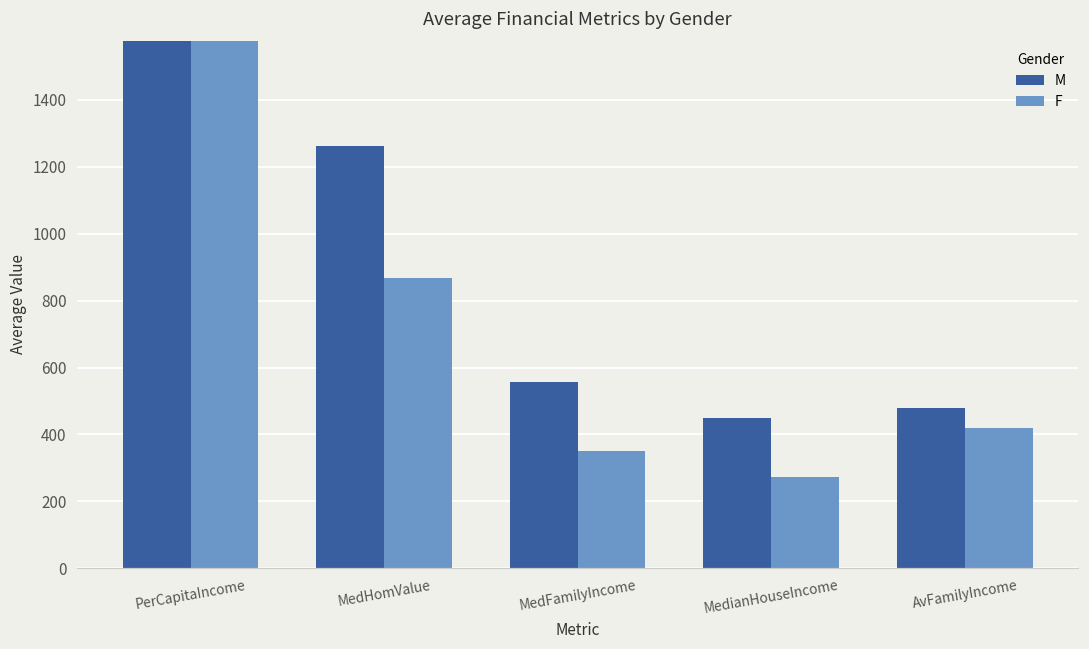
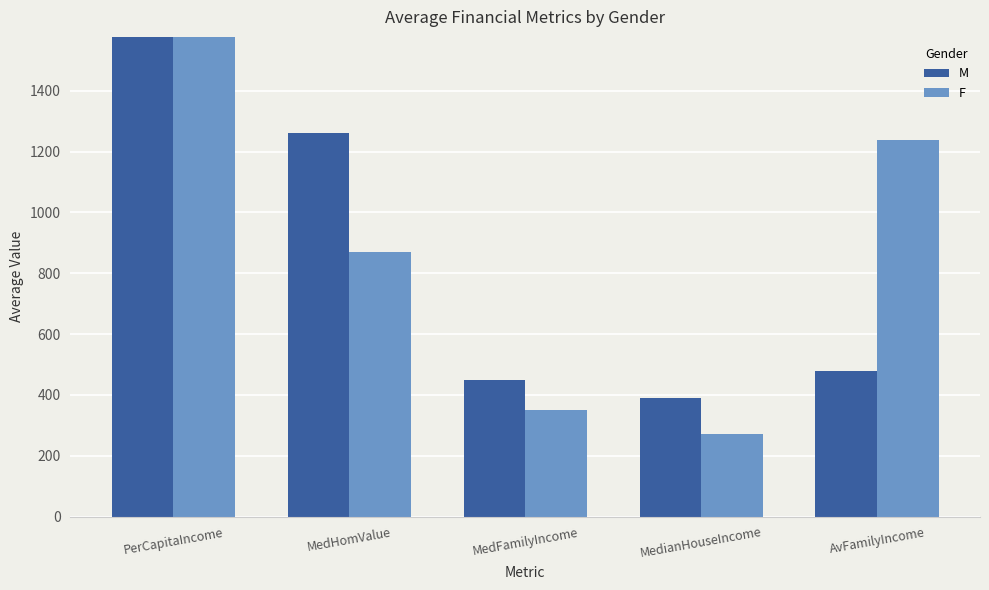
M, MedFamilyIncome: 560 -> 450
M, MedianHouseIncome: 450 -> 390
F, AvFamilyIncome: 420 -> 1240
